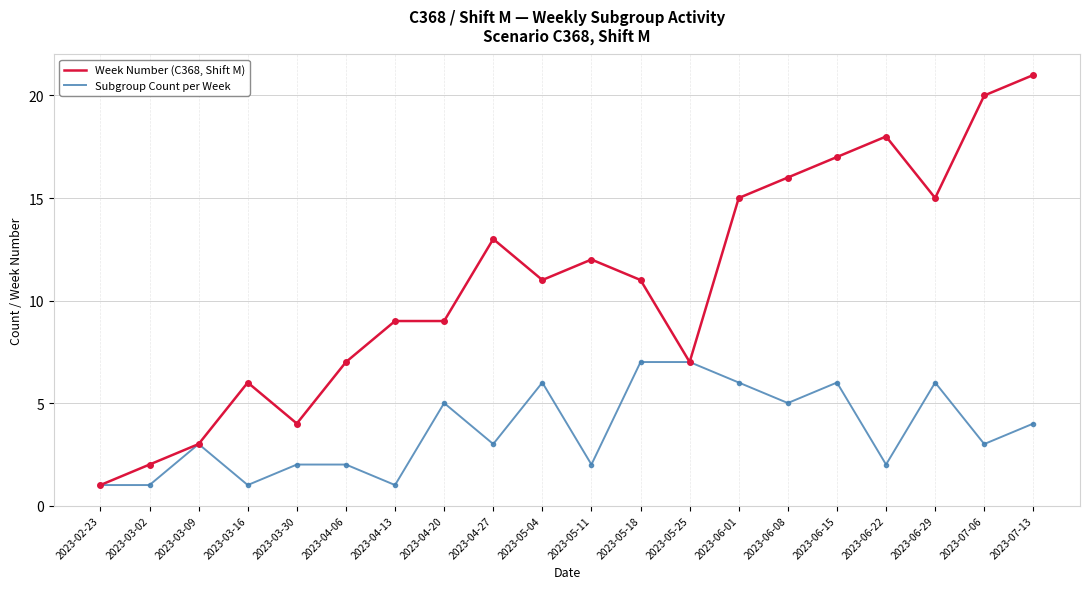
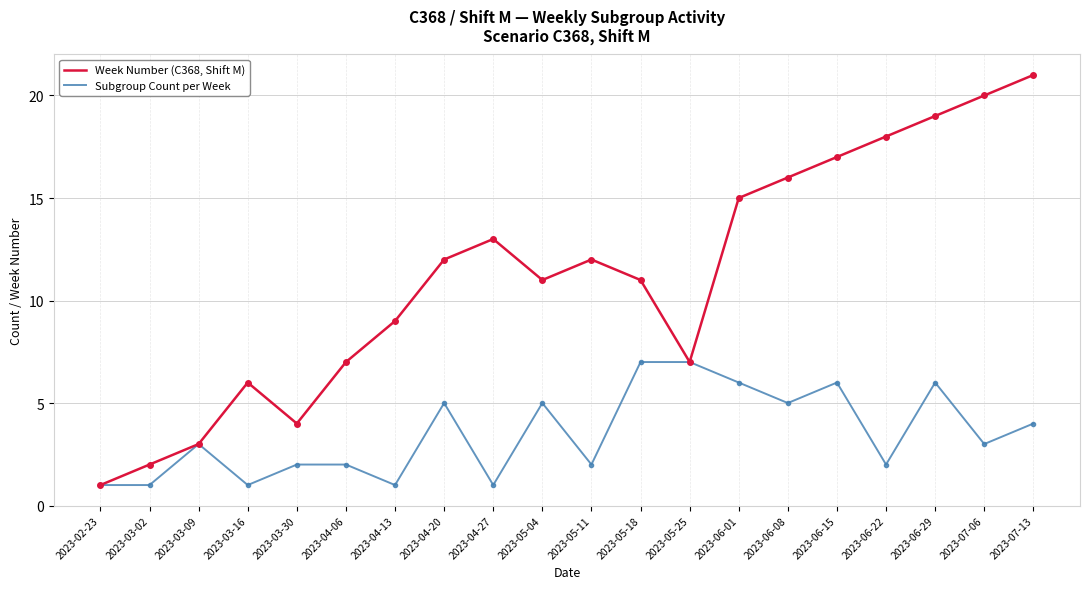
Week Number (C368, Shift M), 2023-04-20: 9 -> 12
Subgroup Count per Week, 2023-04-27: 3 -> 1
Subgroup Count per Week, 2023-05-04: 6 -> 5
Week Number (C368, Shift M), 2023-06-29: 15 -> 19
